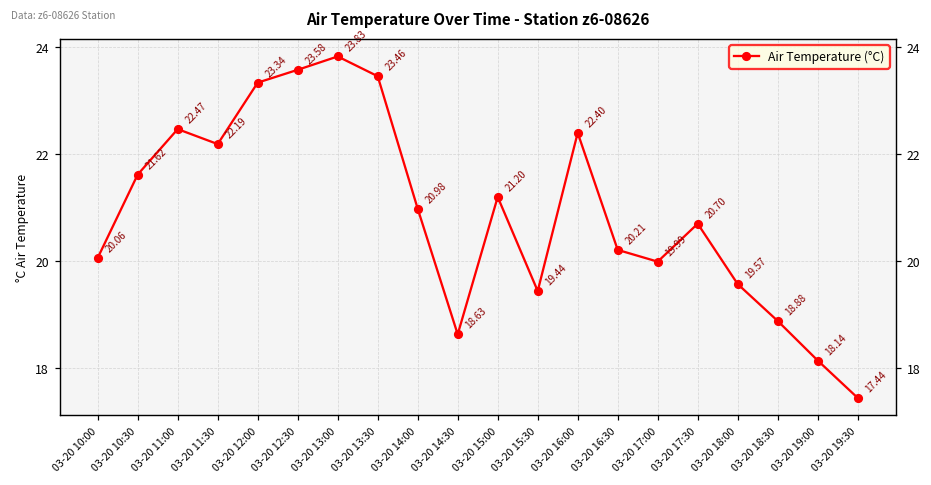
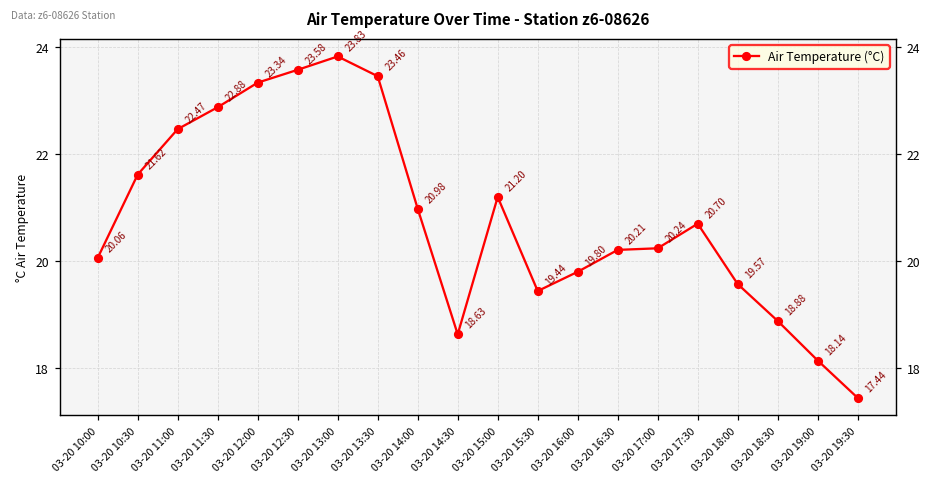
03-20 11:30: 22.19 -> 22.88
03-20 16:00: 22.40 -> 19.80
03-20 17:00: 19.99 -> 20.24
